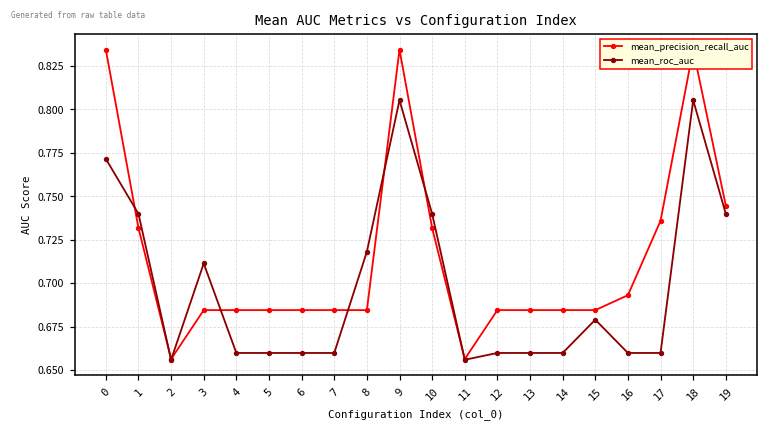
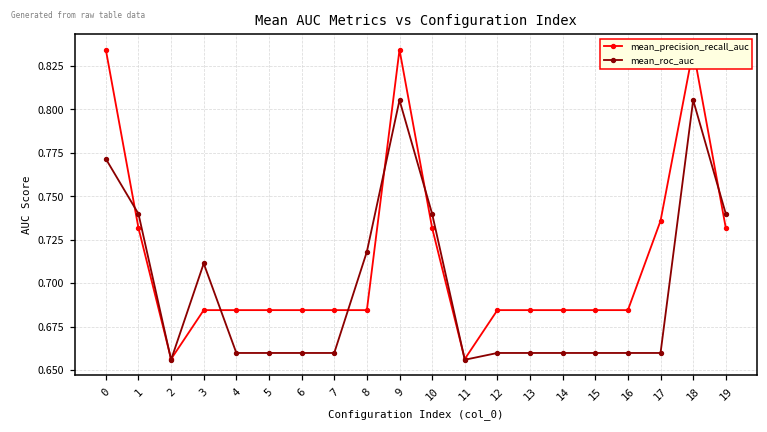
mean_roc_auc, 15: 0.679 -> 0.660
mean_precision_recall_auc, 16: 0.693 -> 0.685
mean_precision_recall_auc, 19: 0.745 -> 0.732
